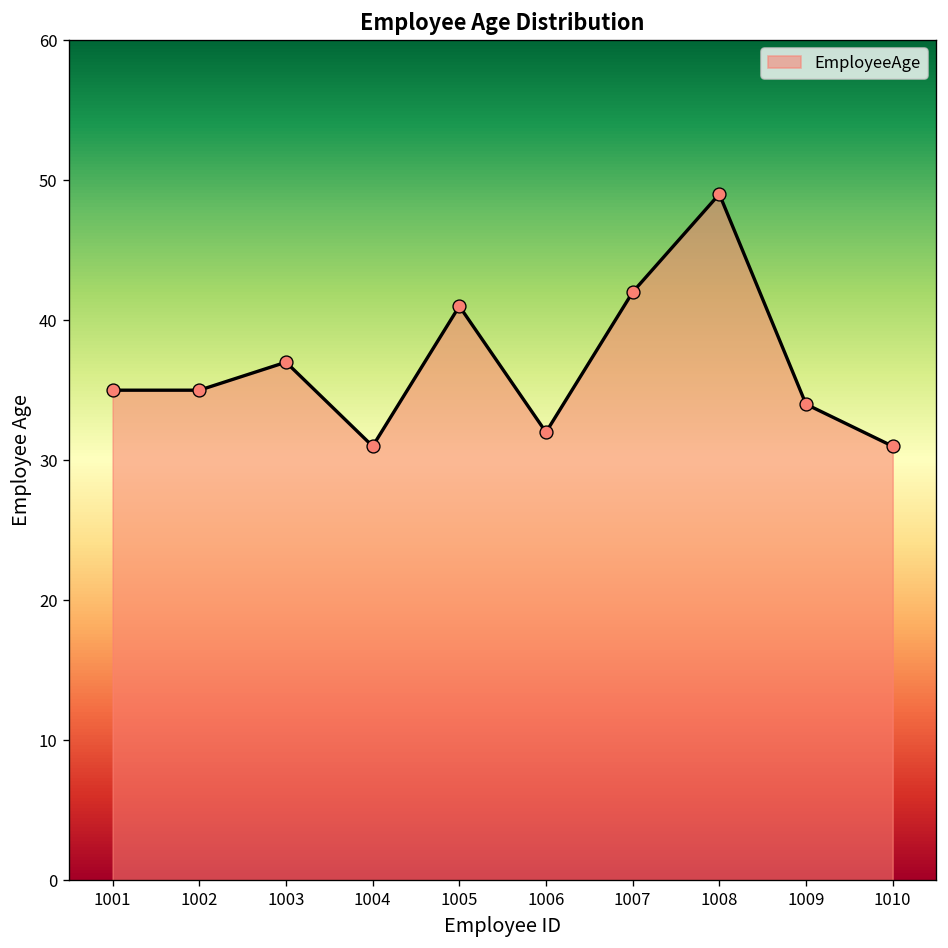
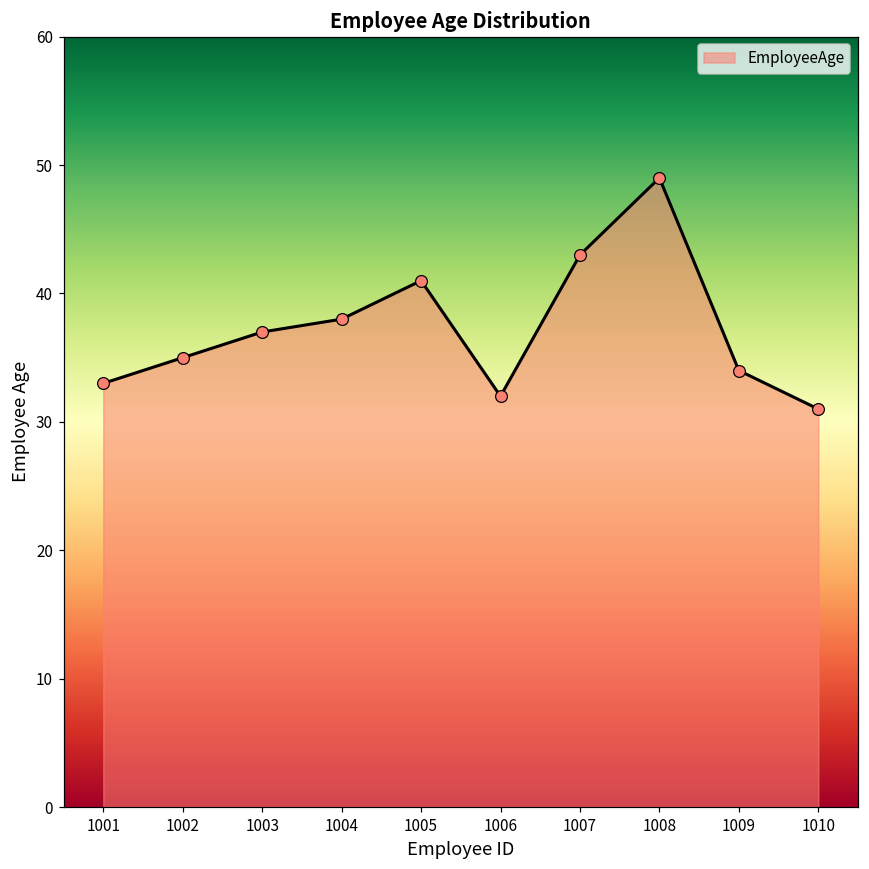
1001: 35 -> 33
1004: 31 -> 38
1007: 42 -> 43
